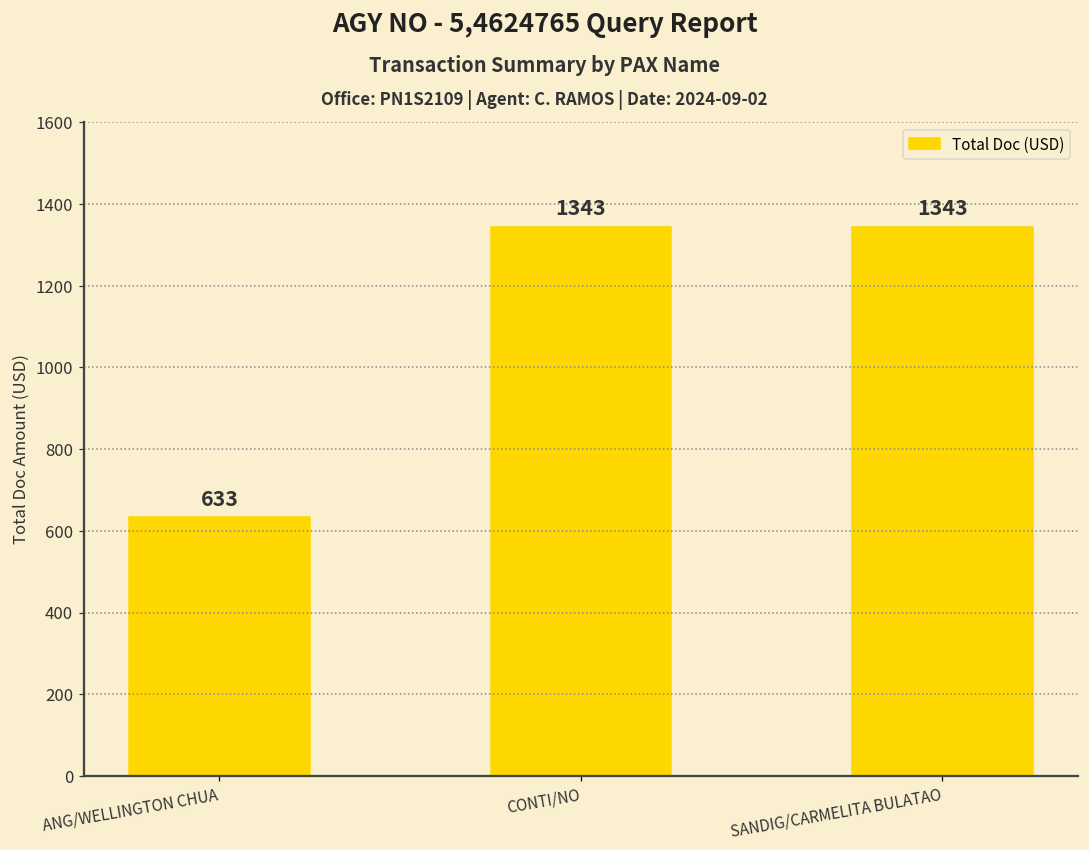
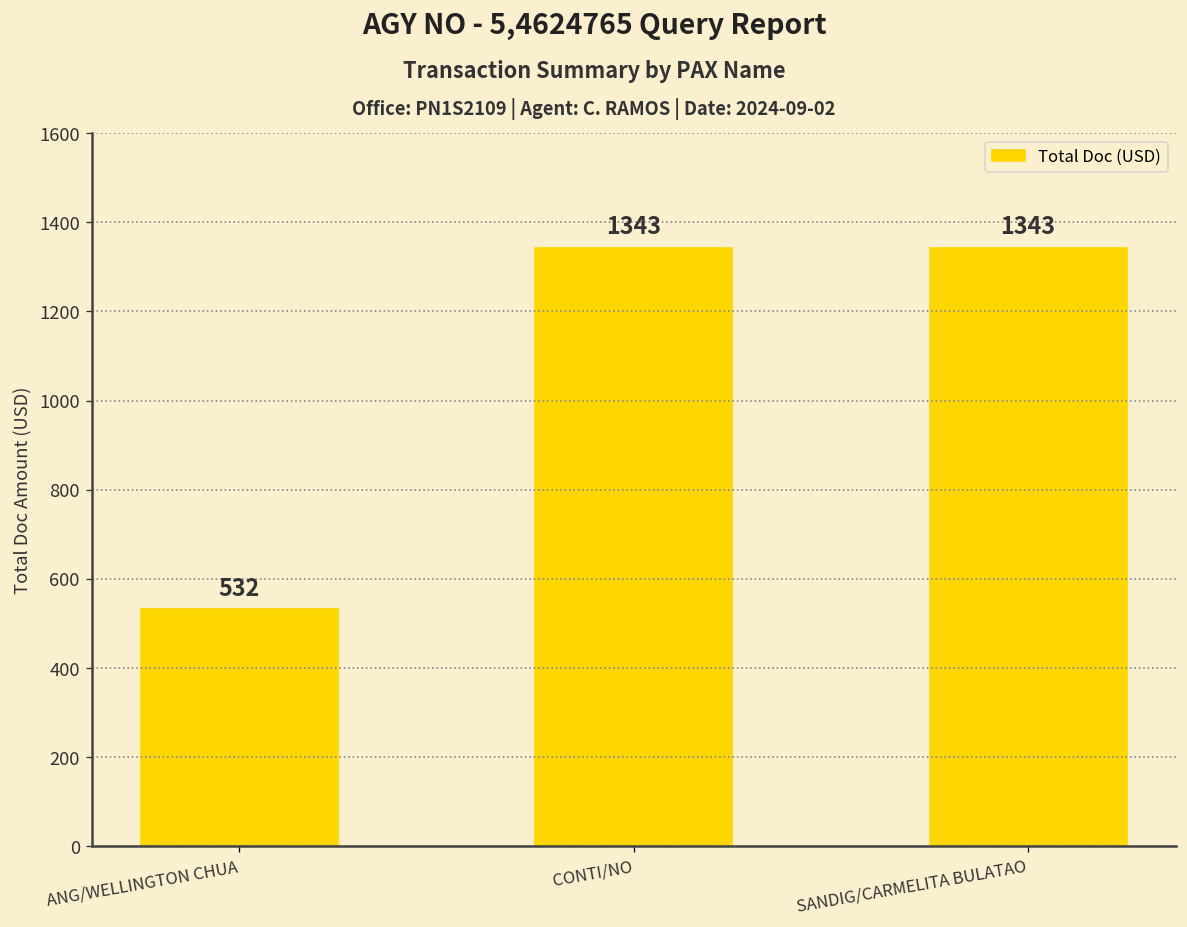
ANG/WELLINGTON CHUA: 633 -> 532
